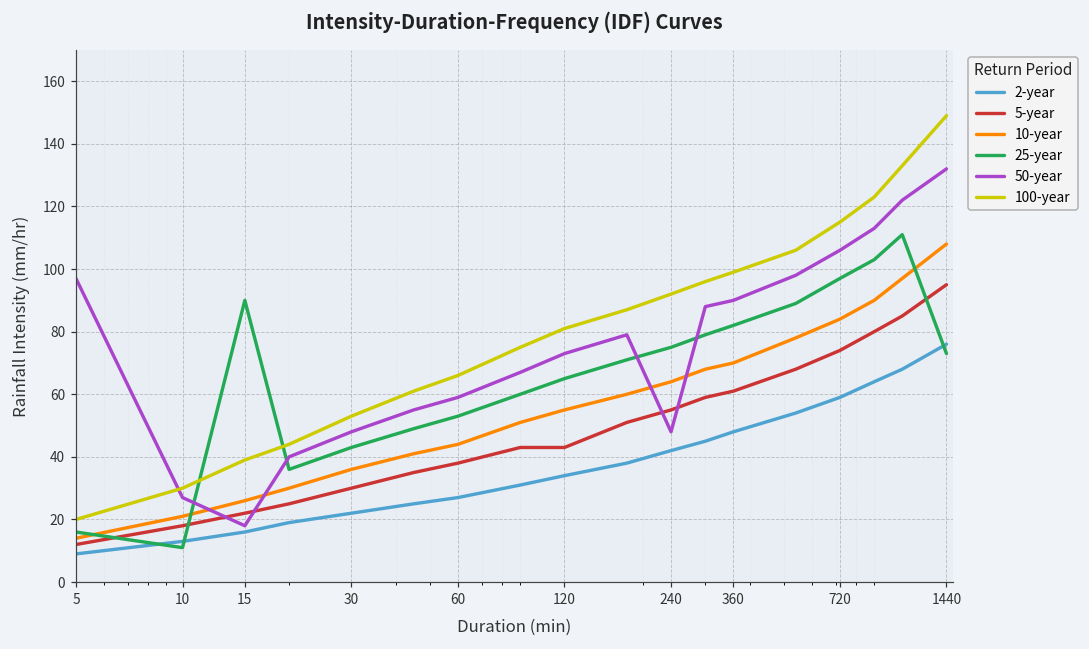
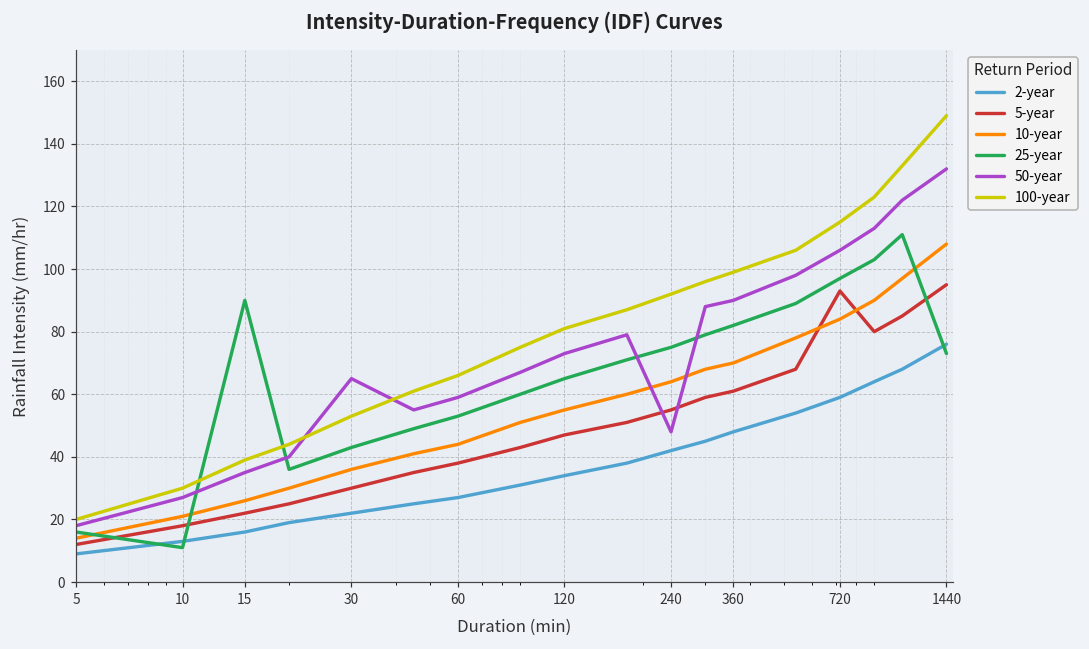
50-year, 5: 97 -> 18
50-year, 15: 18 -> 35
50-year, 30: 48 -> 65
5-year, 120: 43 -> 47
5-year, 720: 74 -> 93
